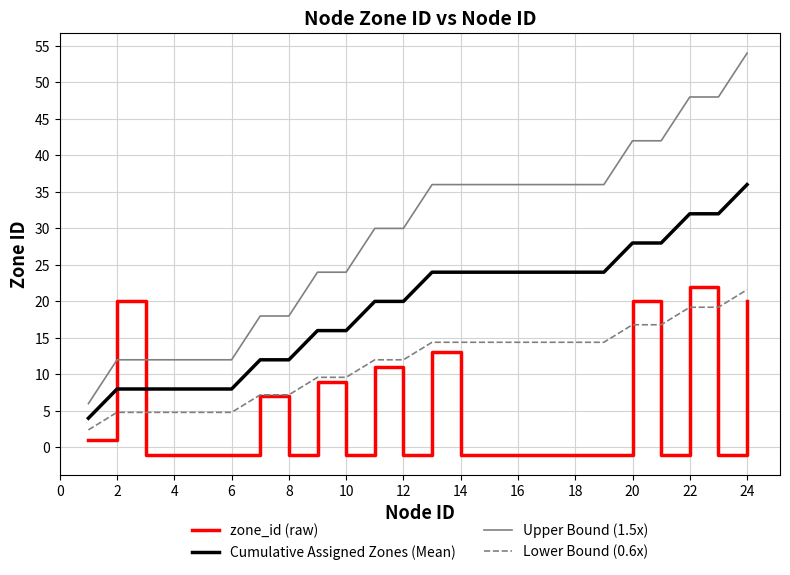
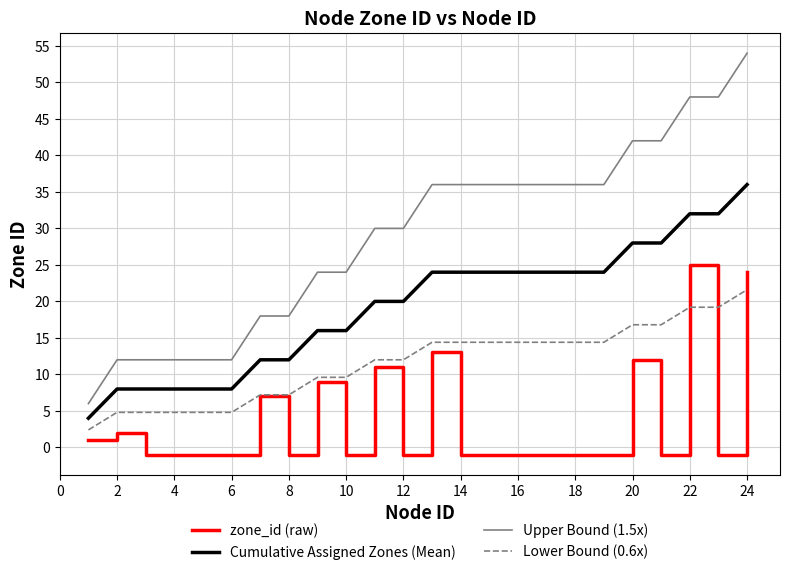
zone_id (raw), 2: 20 -> 2
zone_id (raw), 20: 20 -> 12
zone_id (raw), 22: 22 -> 25
zone_id (raw), 24: 20 -> 24
